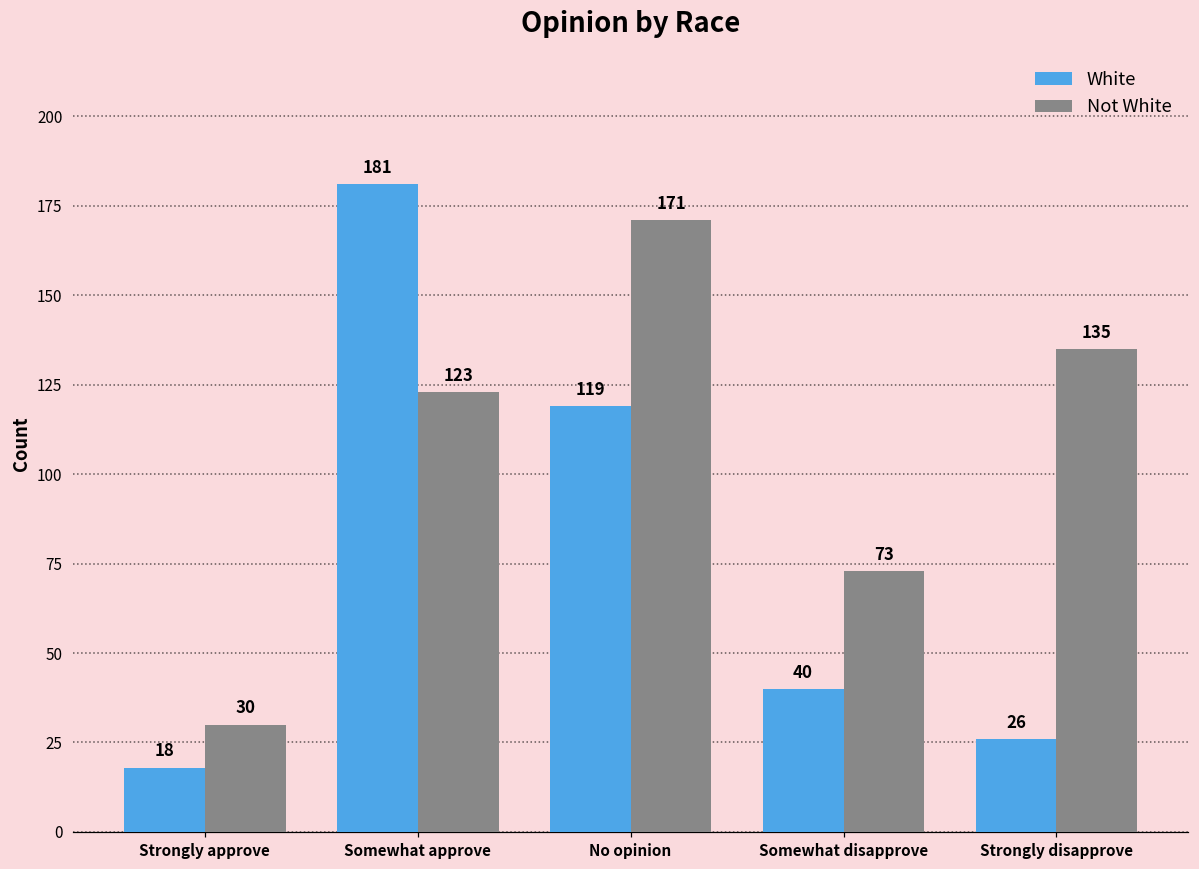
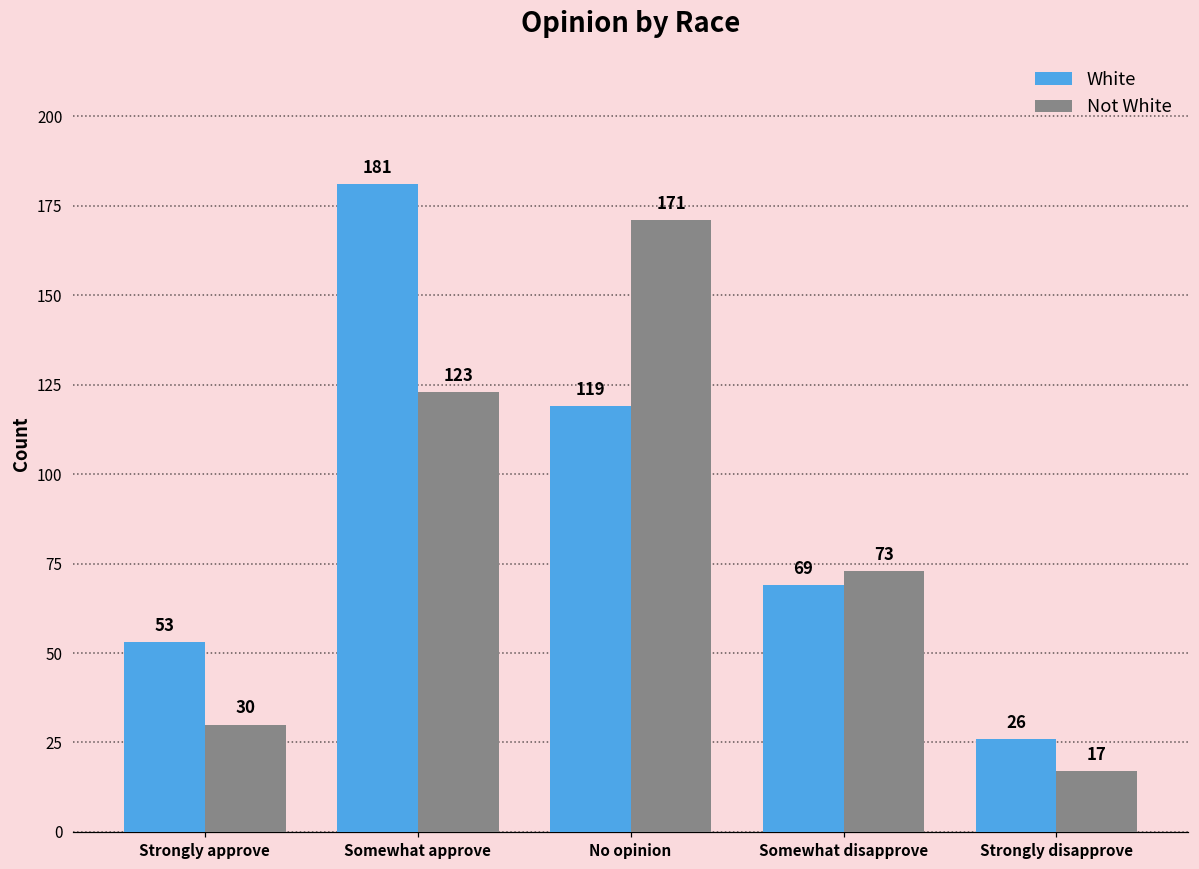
White, Strongly approve: 18 -> 53
White, Somewhat disapprove: 40 -> 69
Not White, Strongly disapprove: 135 -> 17
